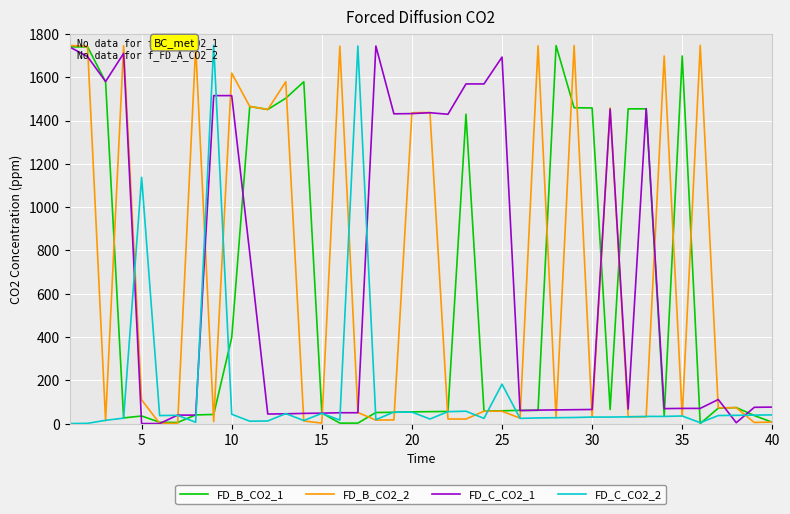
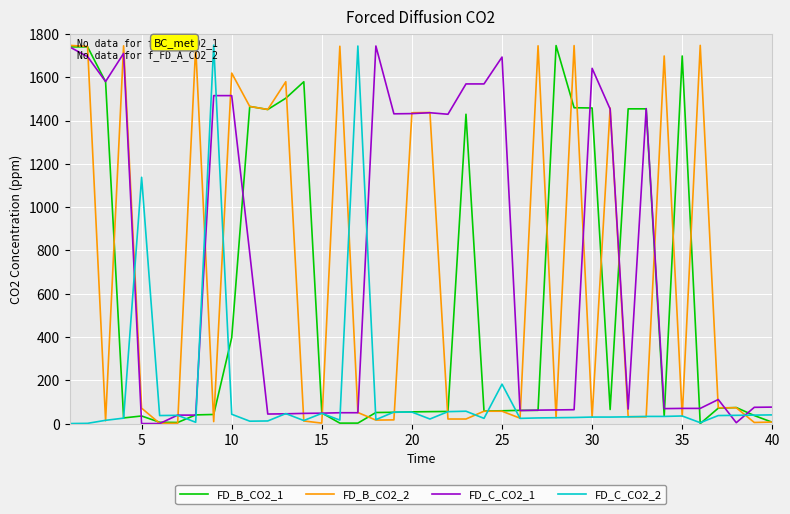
FD_B_CO2_2, 5: 110 -> 70
FD_C_CO2_1, 30: 70 -> 1640
